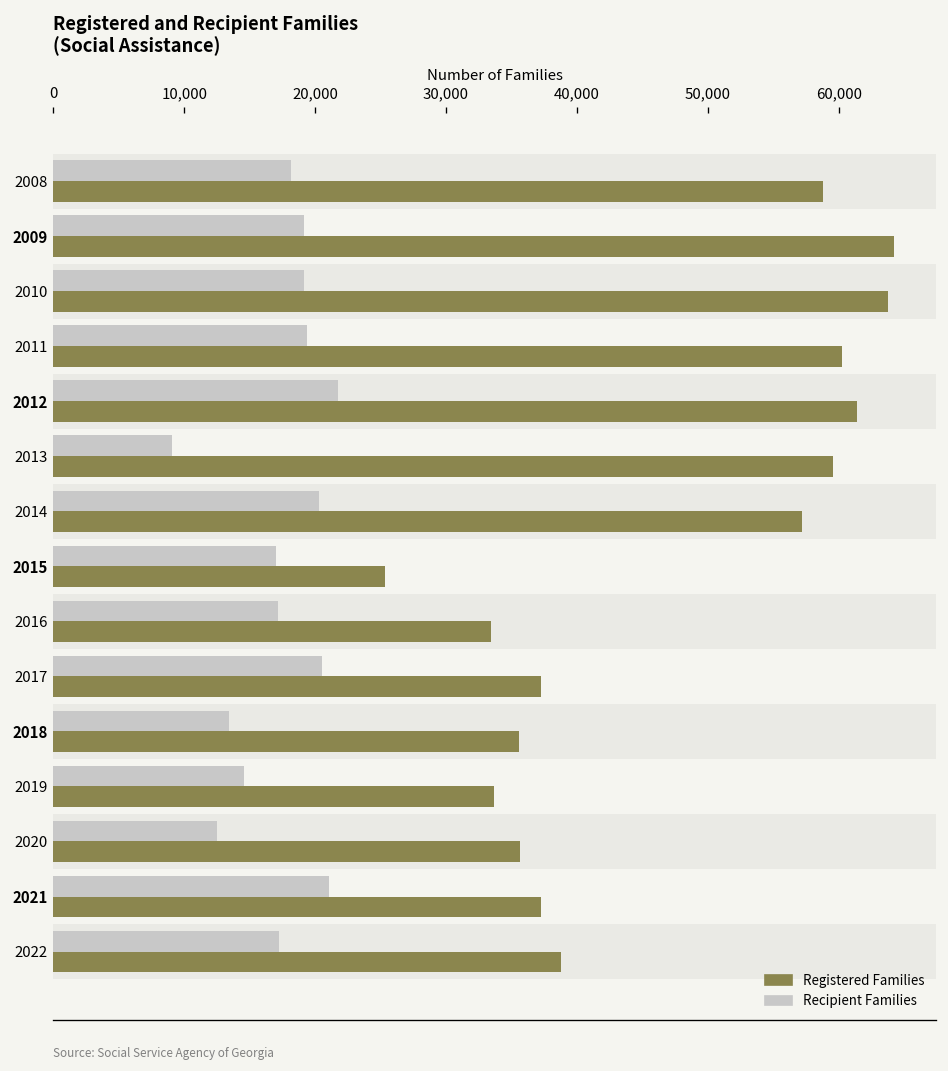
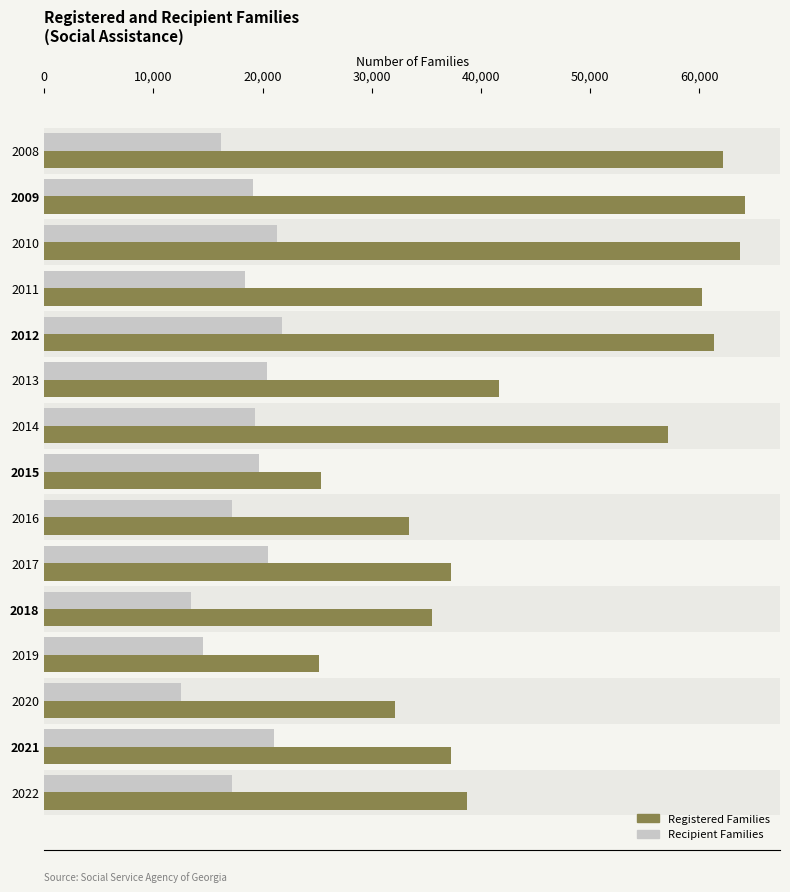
Recipient Families, 2008: 18,100 -> 16,200
Registered Families, 2008: 58,800 -> 62,200
Recipient Families, 2010: 19,200 -> 21,300
Recipient Families, 2011: 19,400 -> 18,400
Recipient Families, 2013: 9,100 -> 20,500
Registered Families, 2013: 59,500 -> 41,700
Recipient Families, 2014: 20,300 -> 19,300
Recipient Families, 2015: 17,000 -> 19,600
Registered Families, 2019: 33,600 -> 25,200
Registered Families, 2020: 35,700 -> 32,100
